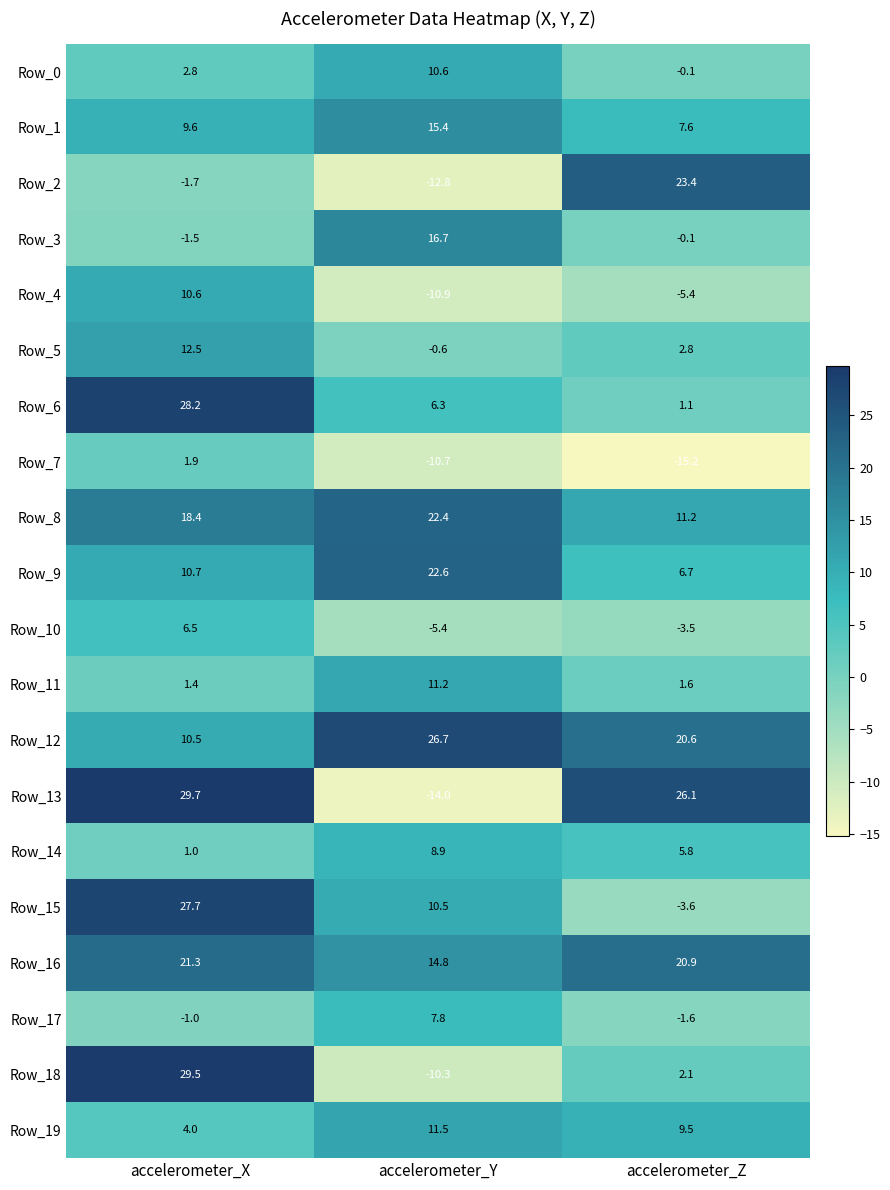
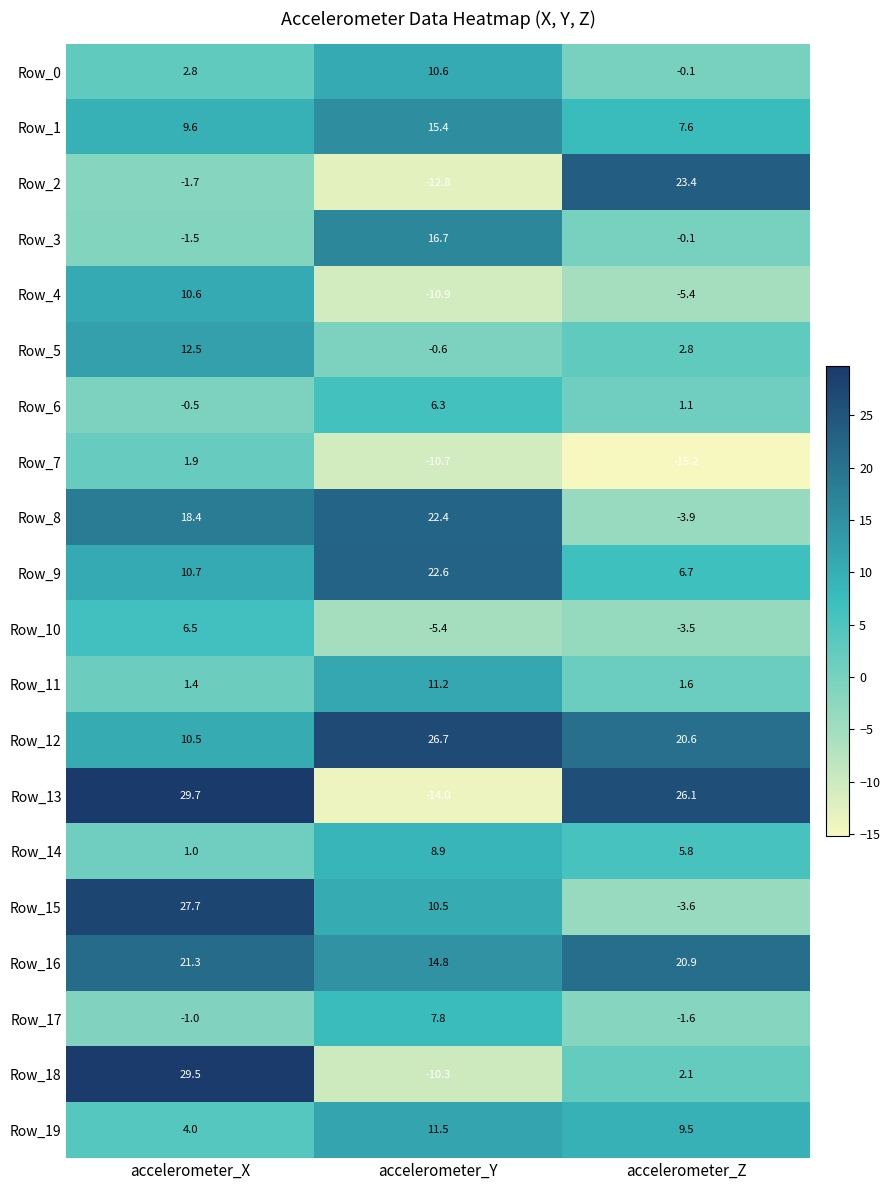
Row_6, accelerometer_X: 28.2 -> -0.5
Row_8, accelerometer_Z: 11.2 -> -3.9
